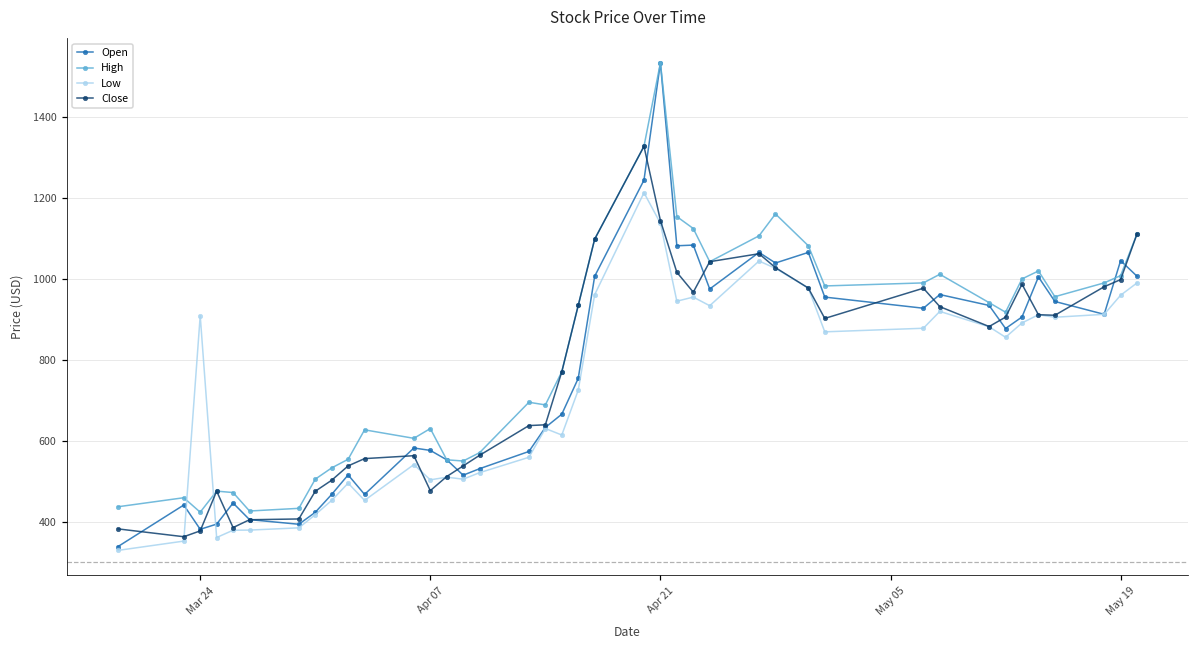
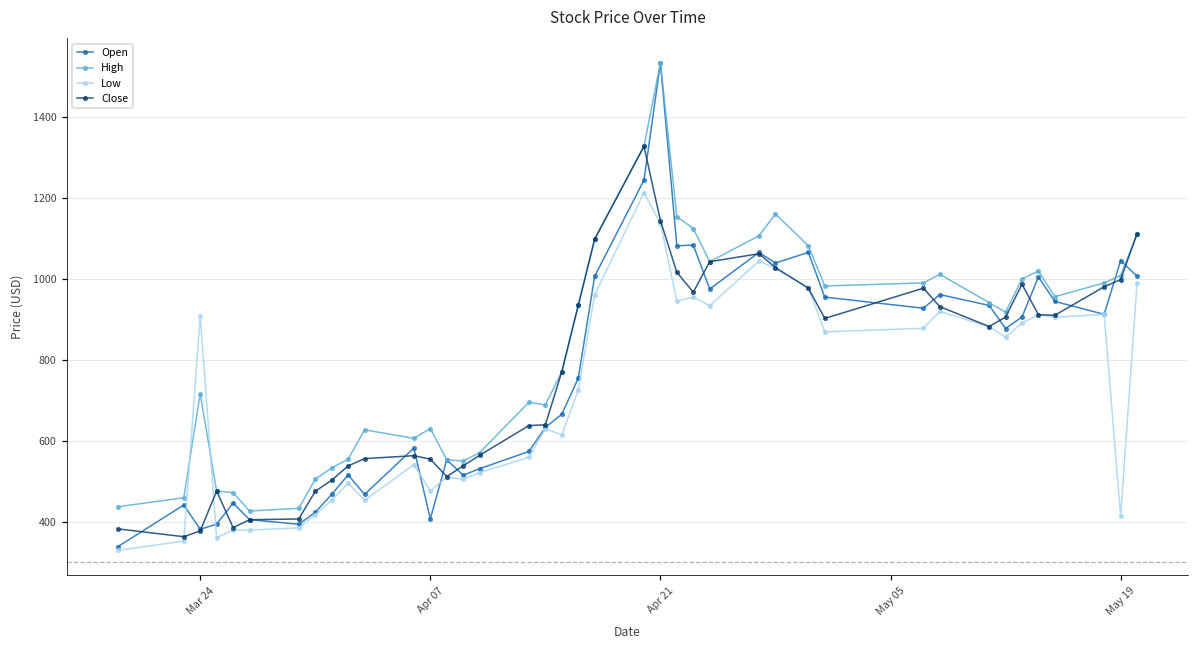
High, Mar 24: 420 -> 720
Open, Apr 07: 580 -> 410
Low, Apr 07: 500 -> 480
Close, Apr 07: 480 -> 550
Low, May 19: 960 -> 410
